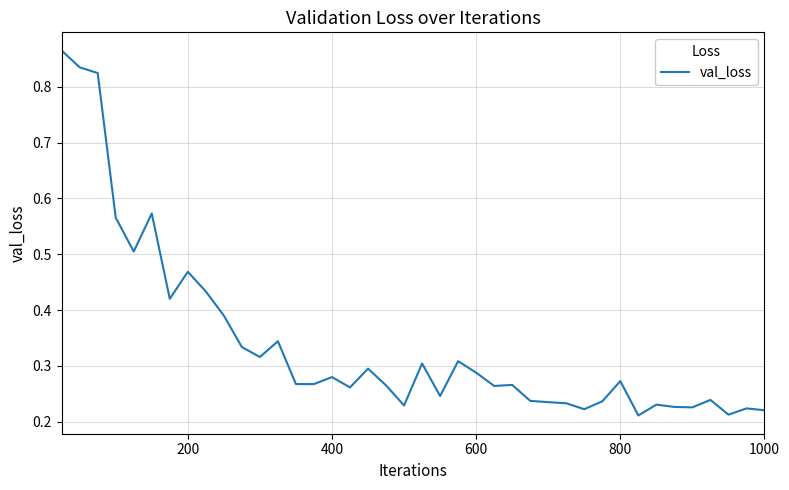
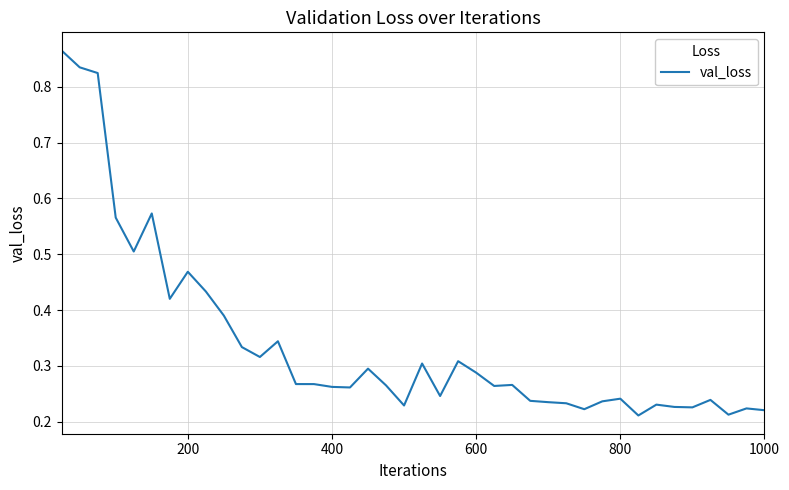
400: 0.28 -> 0.26
800: 0.27 -> 0.24
